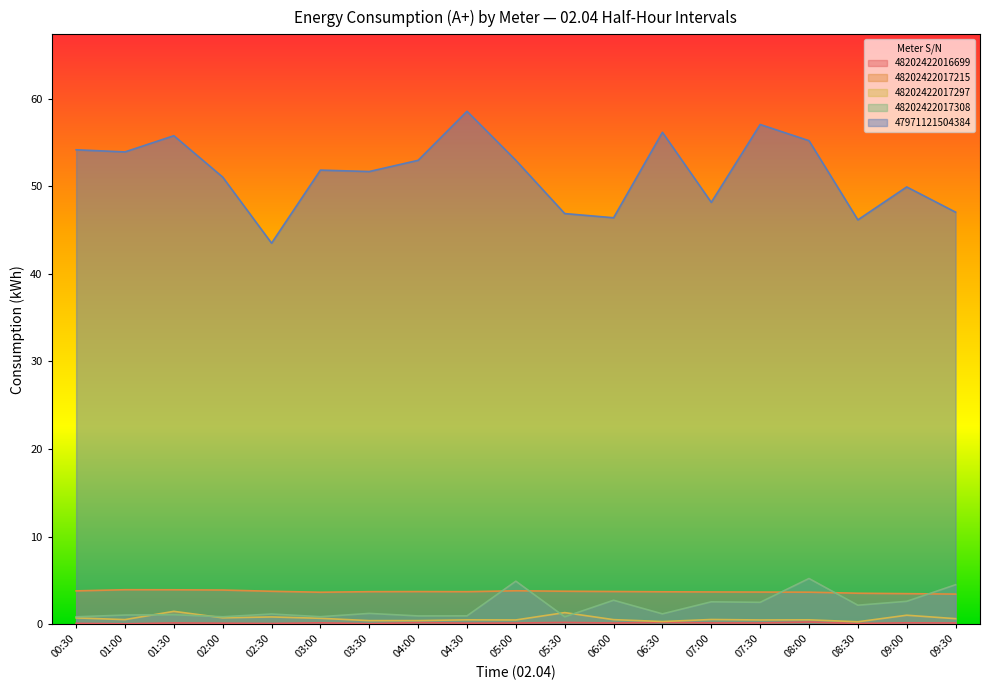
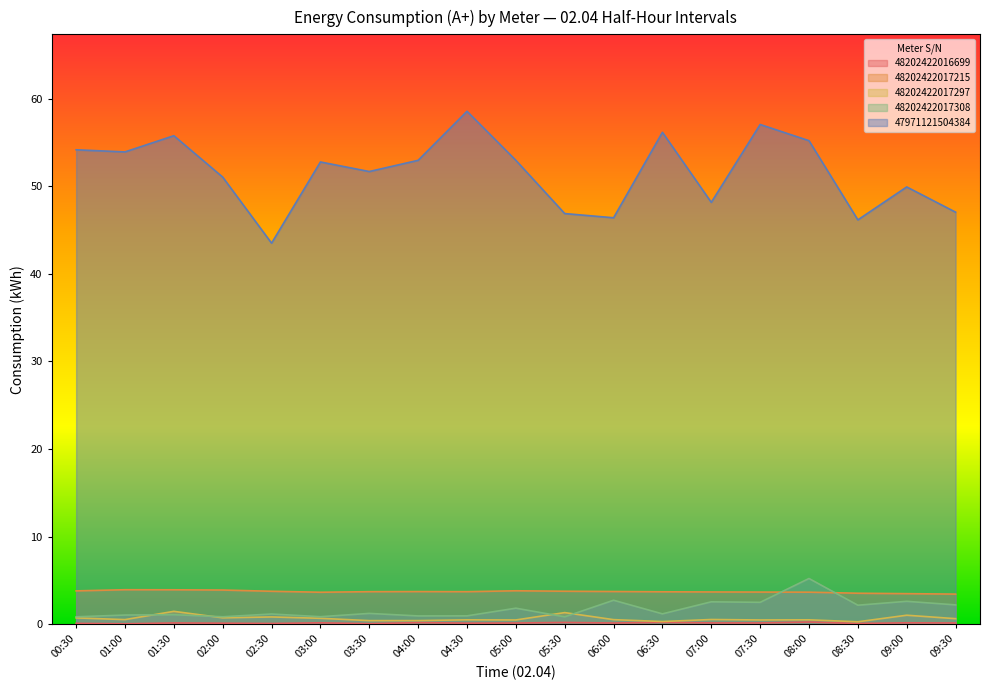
47971121504384, 03:00: 52 -> 53
48202422017308, 05:00: 5 -> 2
48202422017308, 09:30: 5 -> 2
